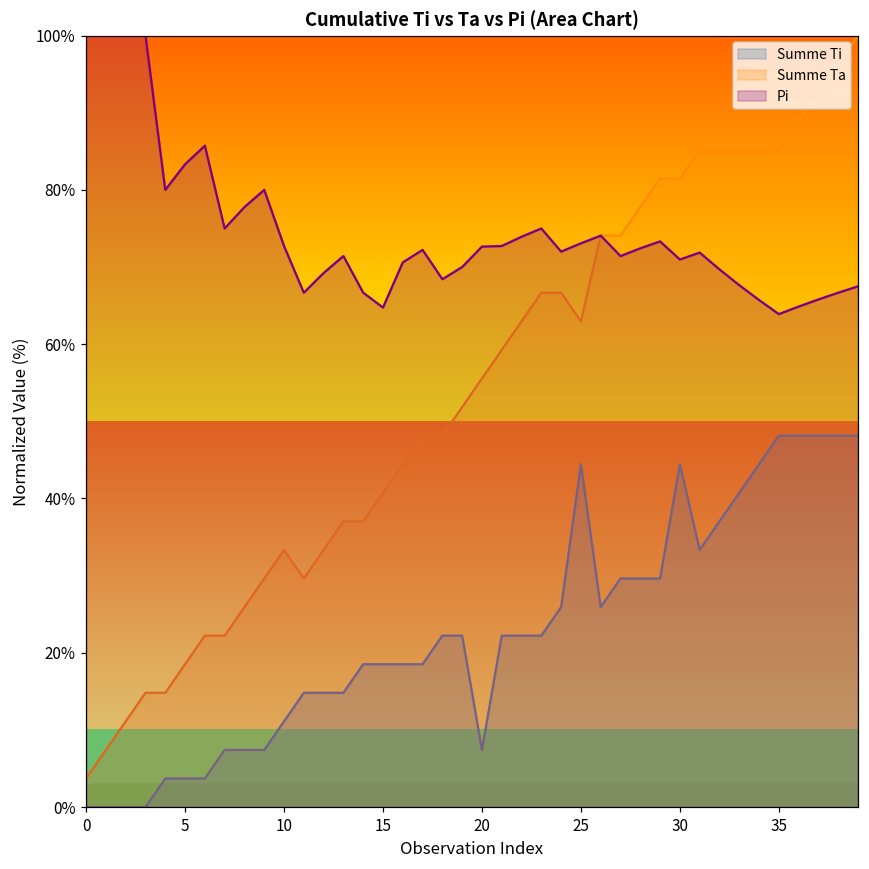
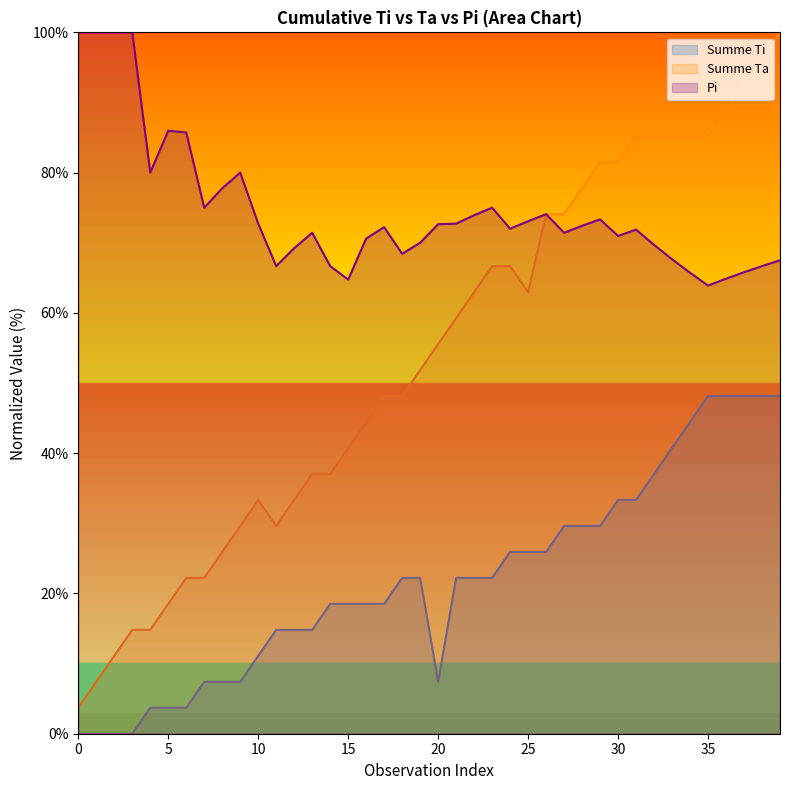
Pi, 5: 83% -> 86%
Summe Ti, 25: 44% -> 26%
Summe Ti, 30: 44% -> 33%
